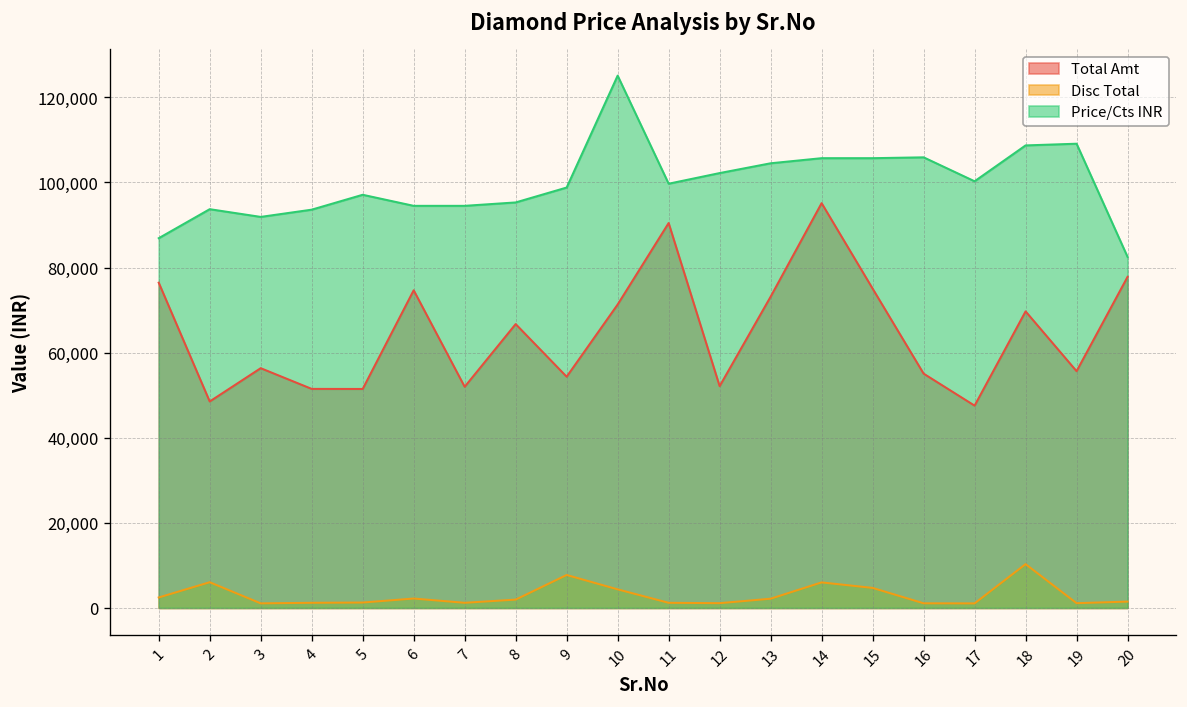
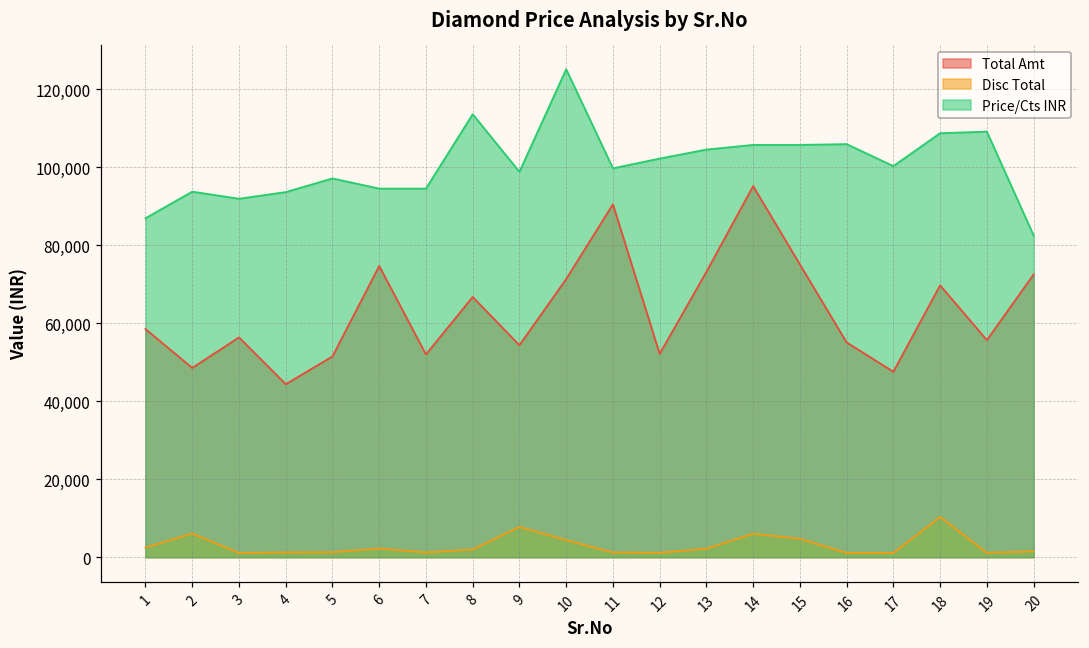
Total Amt, 1: 76,000 -> 58,000
Total Amt, 4: 51,000 -> 44,000
Price/Cts INR, 8: 95,000 -> 114,000
Total Amt, 20: 78,000 -> 72,000
